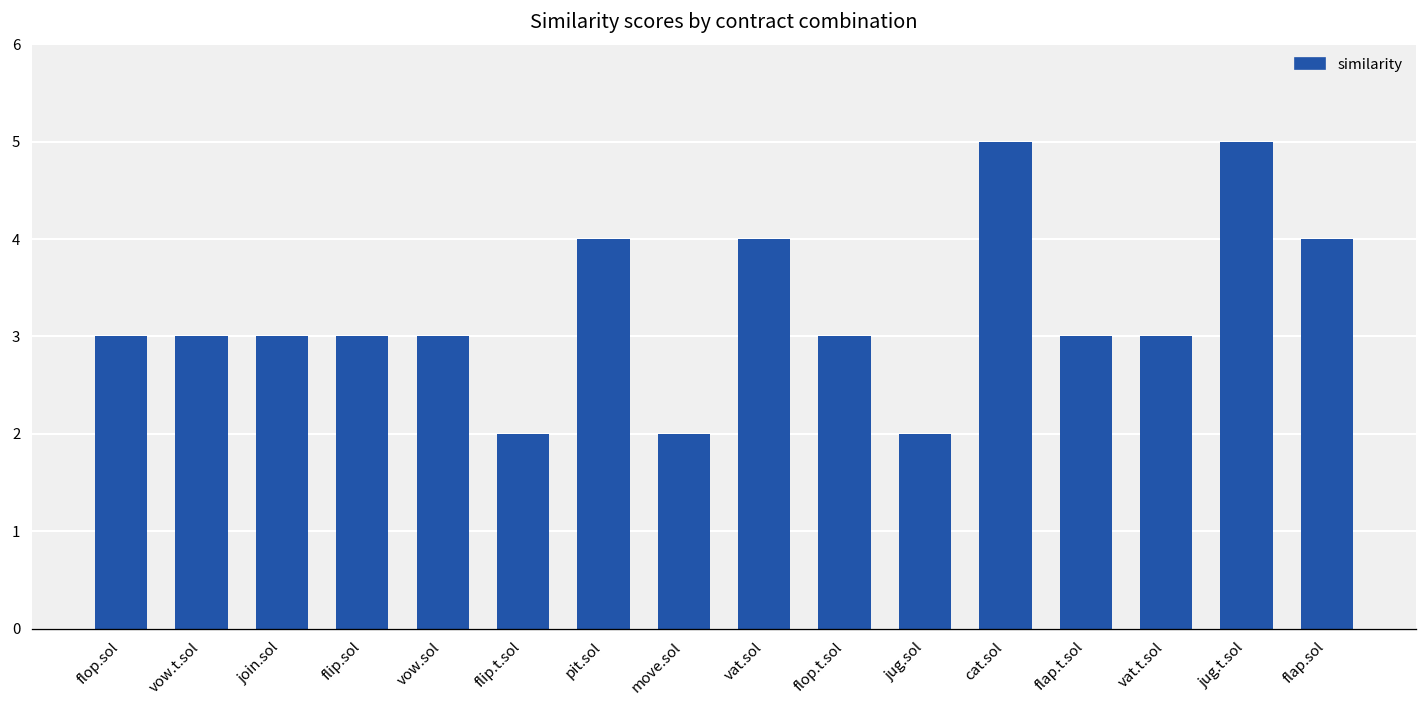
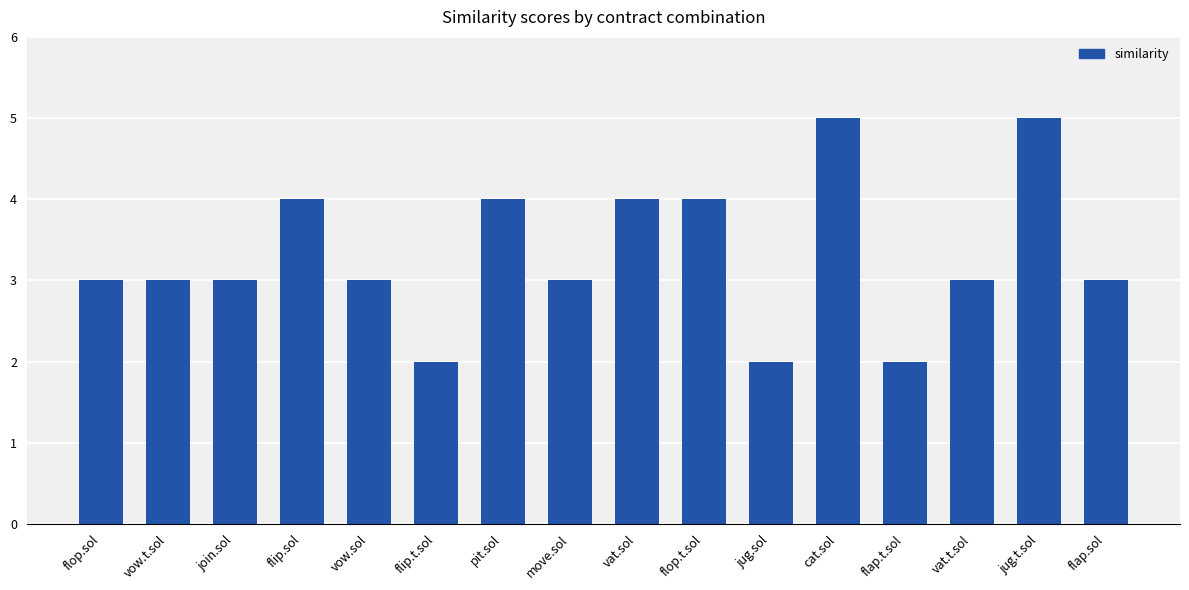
flip.sol: 3 -> 4
move.sol: 2 -> 3
flop.t.sol: 3 -> 4
flap.t.sol: 3 -> 2
flap.sol: 4 -> 3
